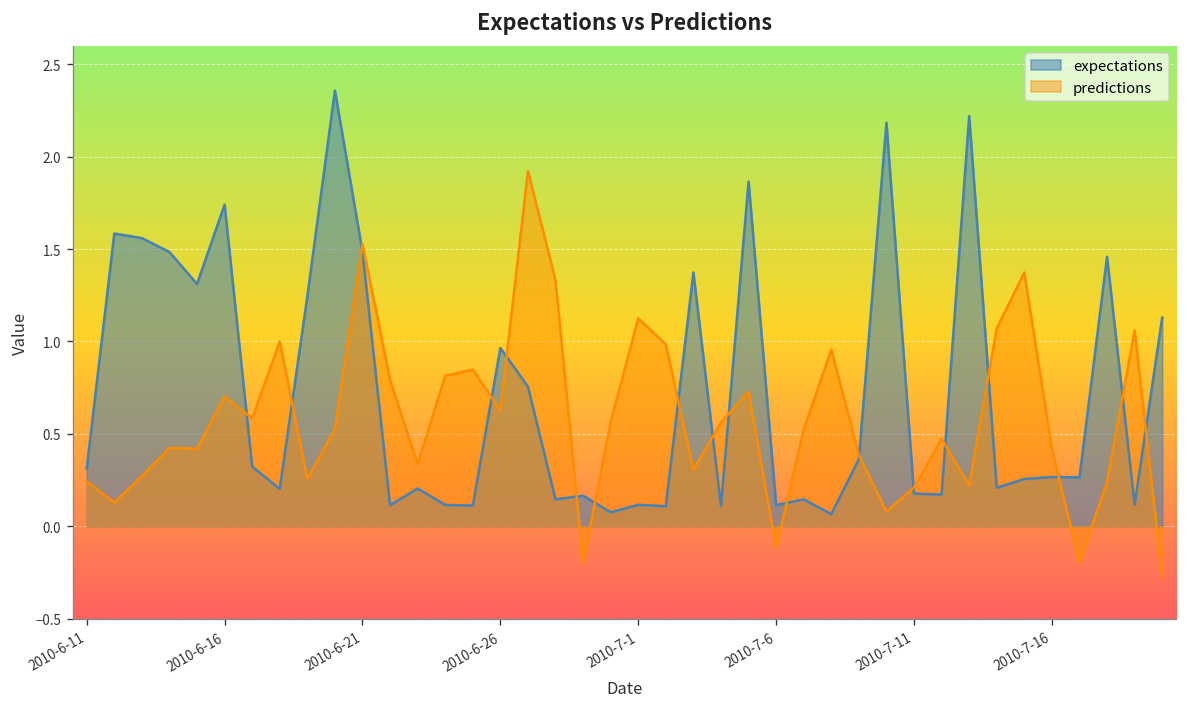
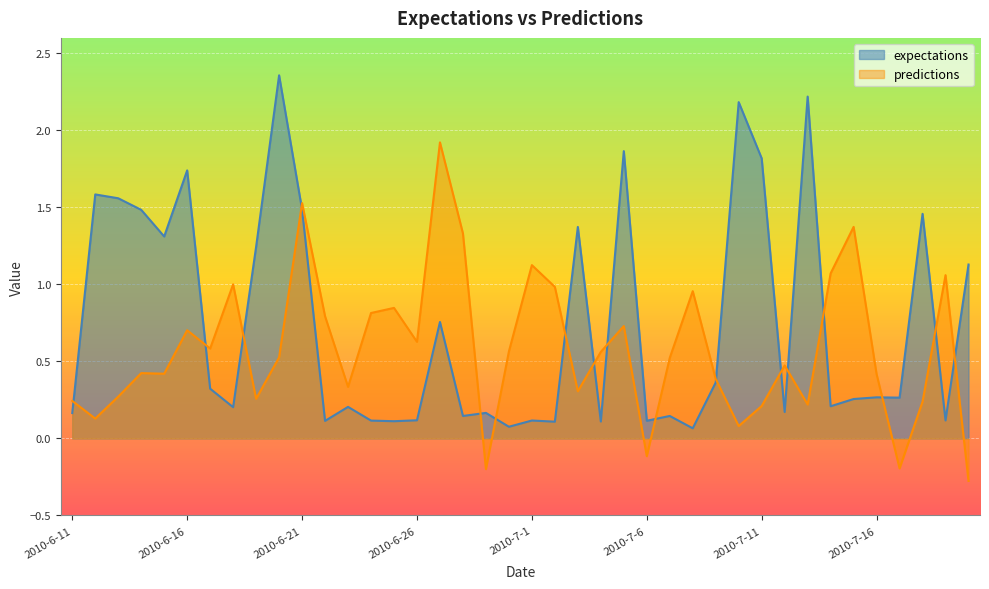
expectations, 2010-6-11: 0.31 -> 0.17
expectations, 2010-6-26: 0.96 -> 0.12
expectations, 2010-7-11: 0.18 -> 1.82
